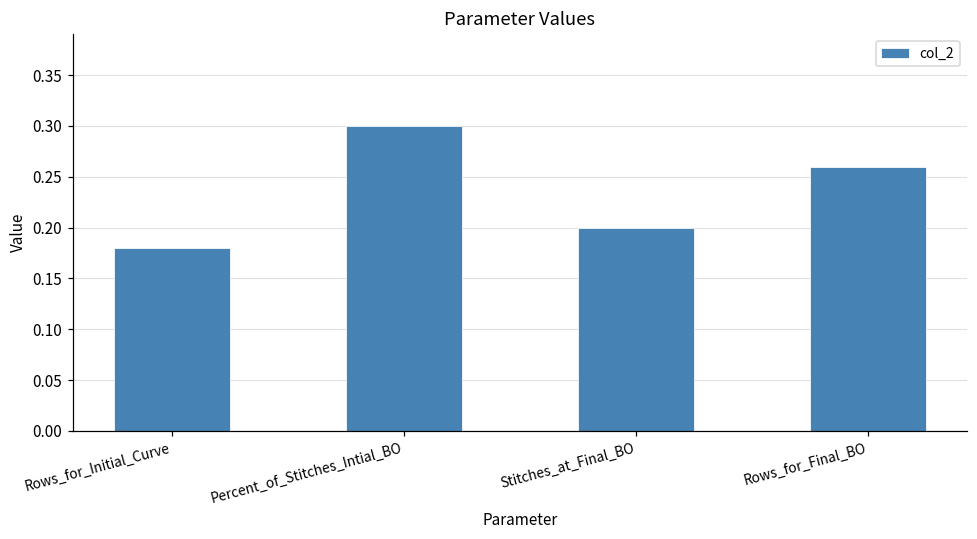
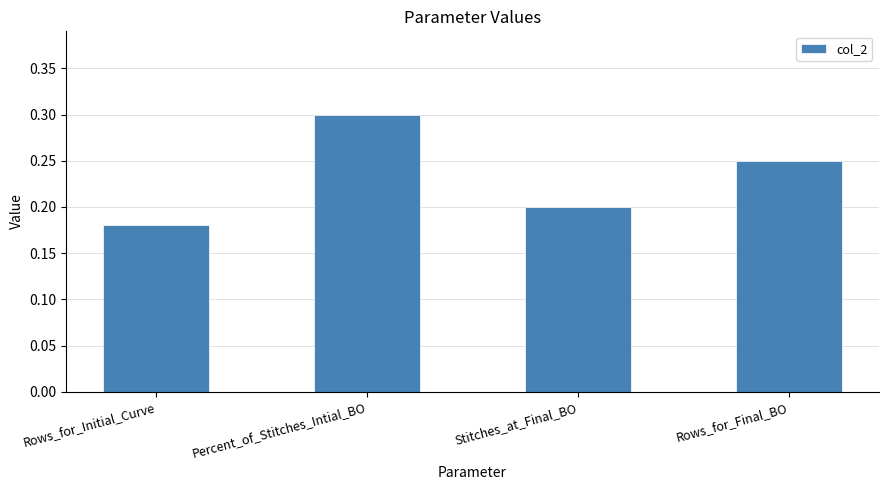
Rows_for_Final_BO: 0.26 -> 0.25
